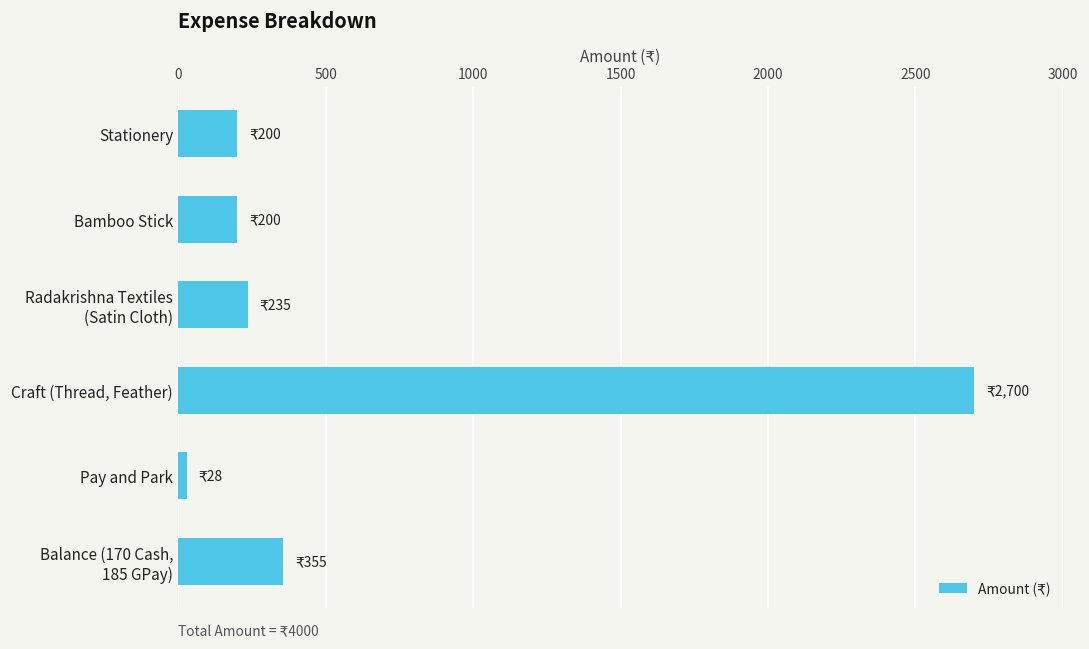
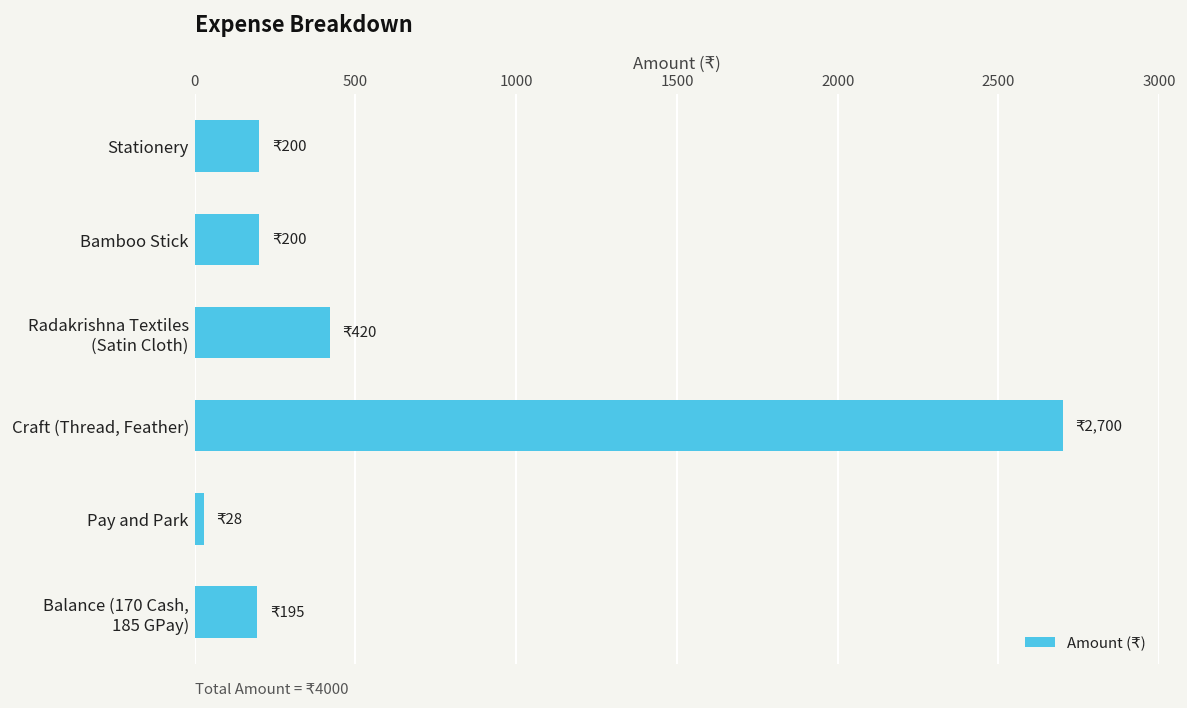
Radakrishna Textiles (Satin Cloth): 235 -> 420
Balance (170 Cash, 185 GPay): 355 -> 195
